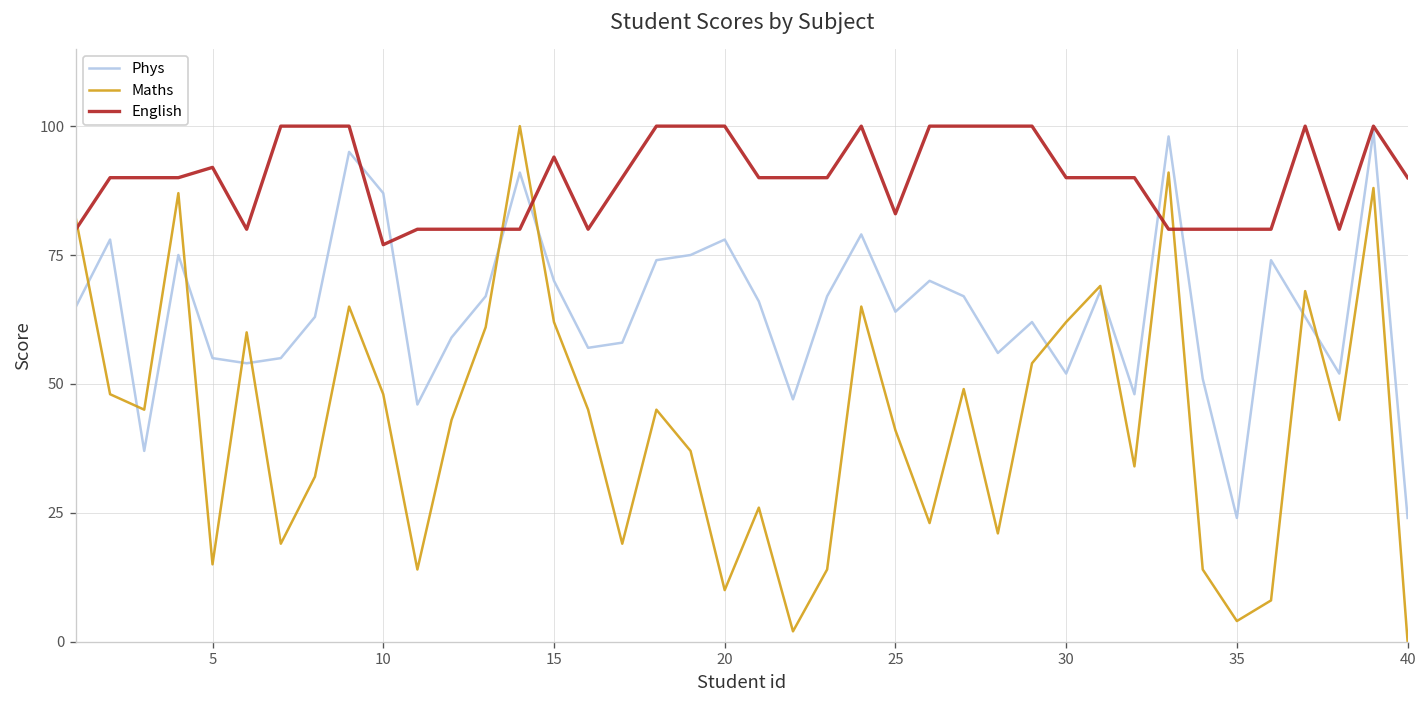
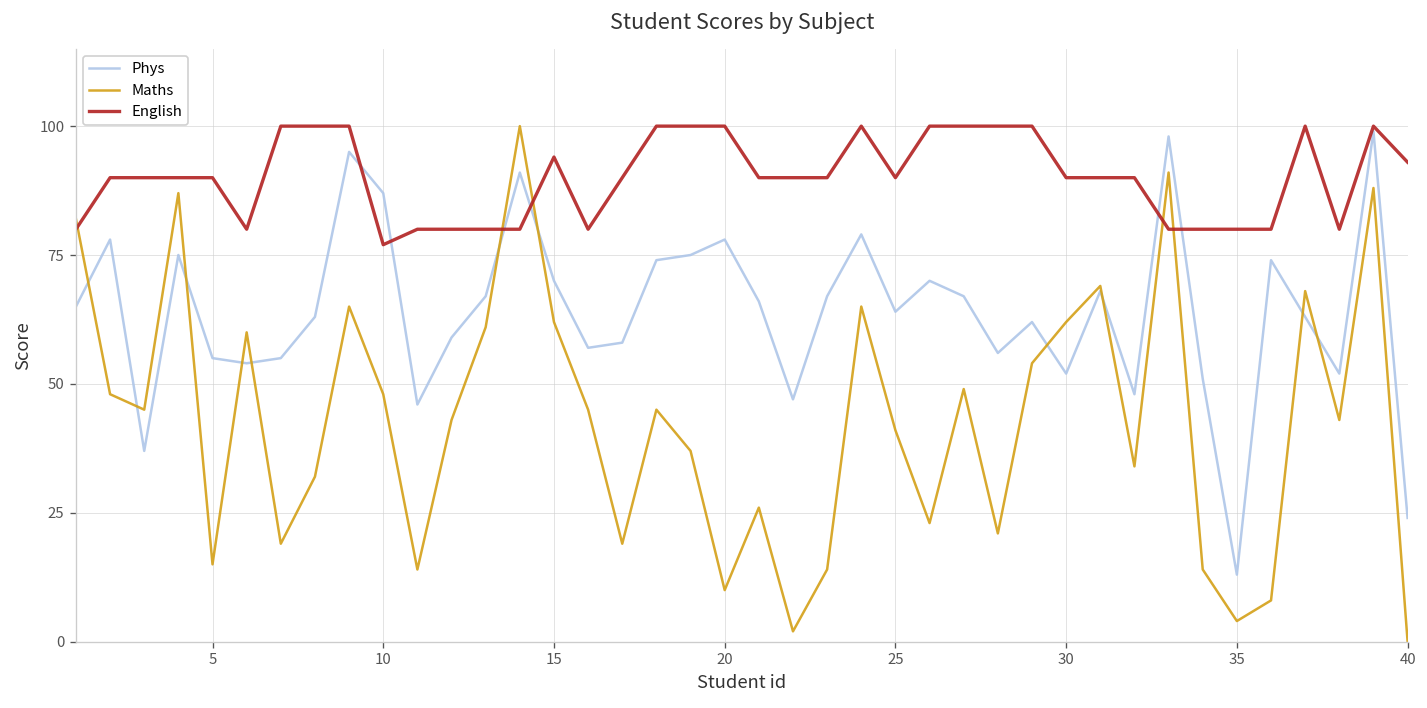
English, 5: 92 -> 90
English, 25: 83 -> 90
Phys, 35: 24 -> 13
English, 40: 90 -> 93
